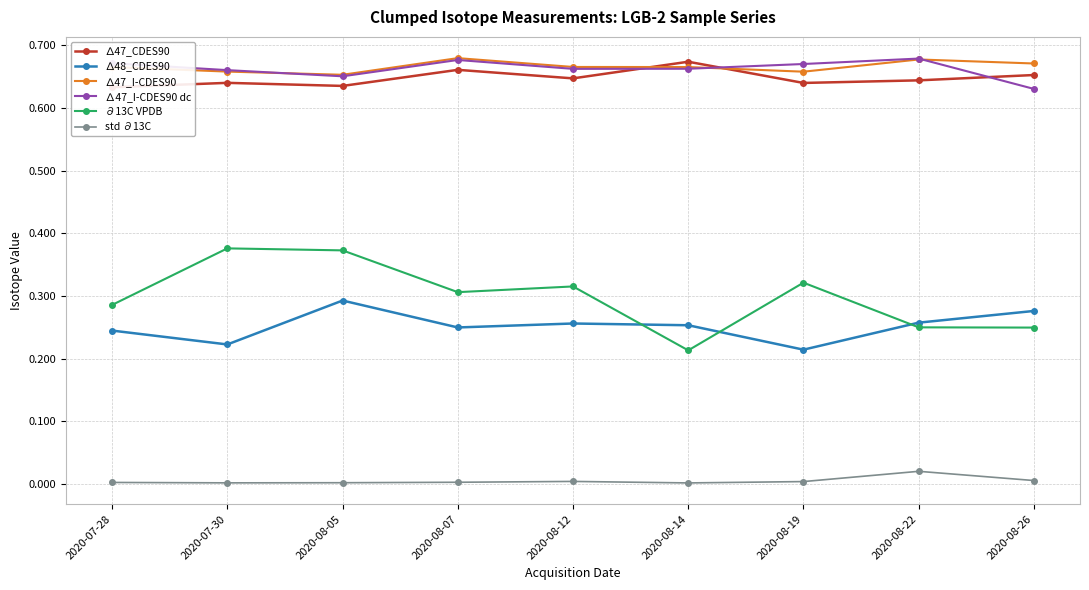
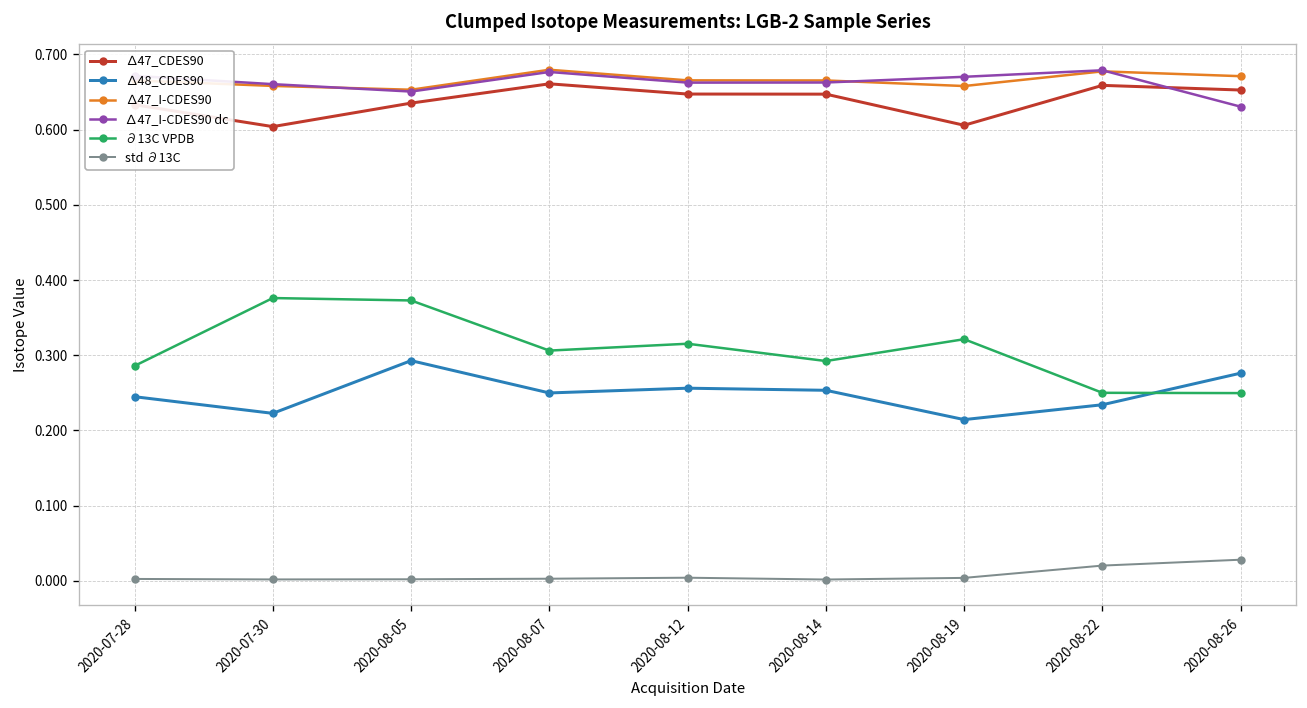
∆47_CDES90, 2020-07-30: 0.64 -> 0.60
∆47_CDES90, 2020-08-14: 0.67 -> 0.65
∂13C VPDB, 2020-08-14: 0.21 -> 0.29
∆47_CDES90, 2020-08-19: 0.64 -> 0.61
∆47_CDES90, 2020-08-22: 0.64 -> 0.66
∆48_CDES90, 2020-08-22: 0.26 -> 0.23
std ∂13C, 2020-08-26: 0.01 -> 0.03
